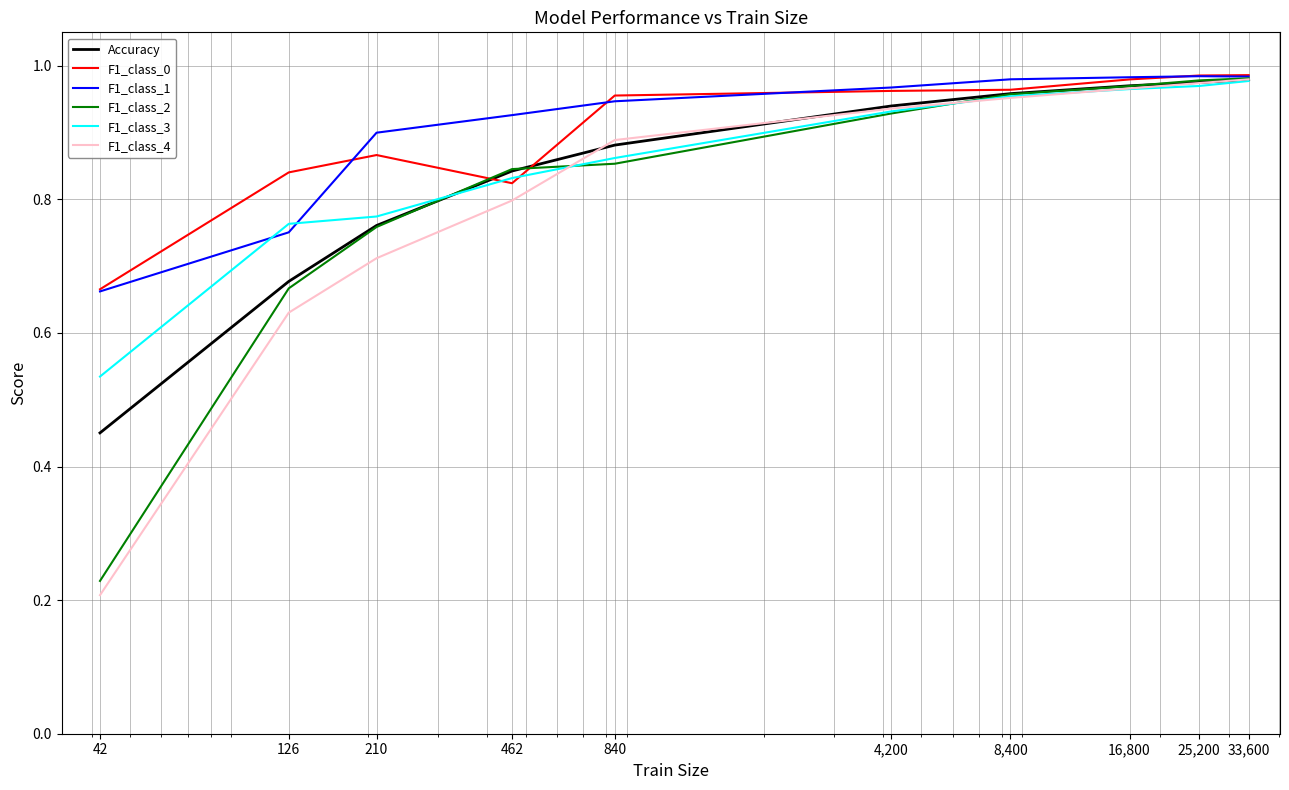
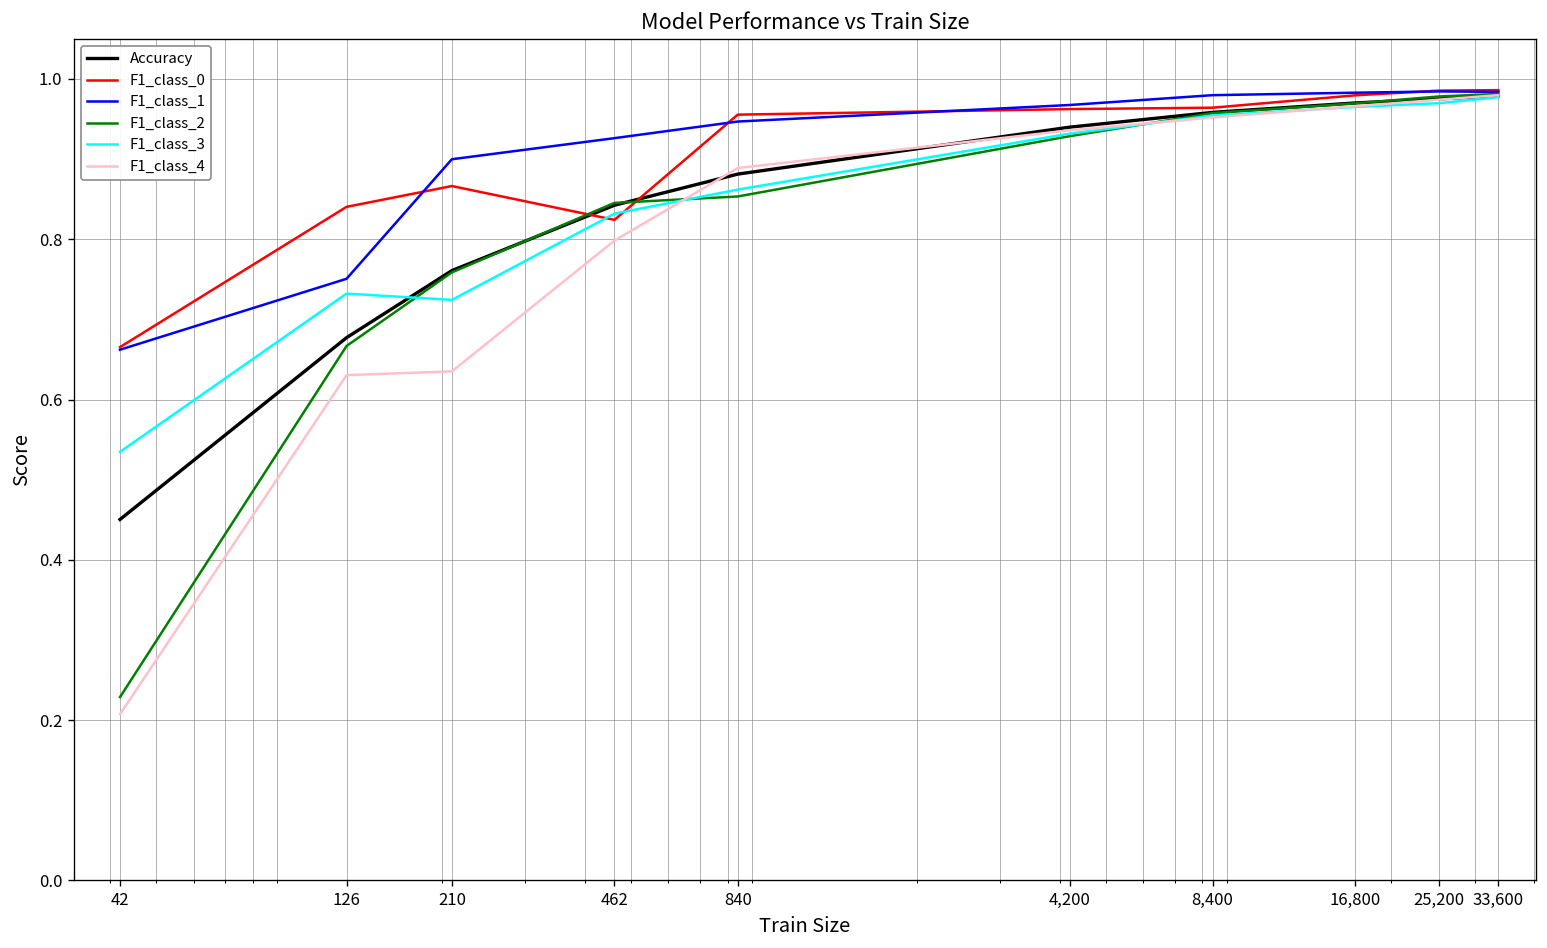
F1_class_3, 126: 0.76 -> 0.73
F1_class_3, 210: 0.77 -> 0.72
F1_class_4, 210: 0.71 -> 0.64
